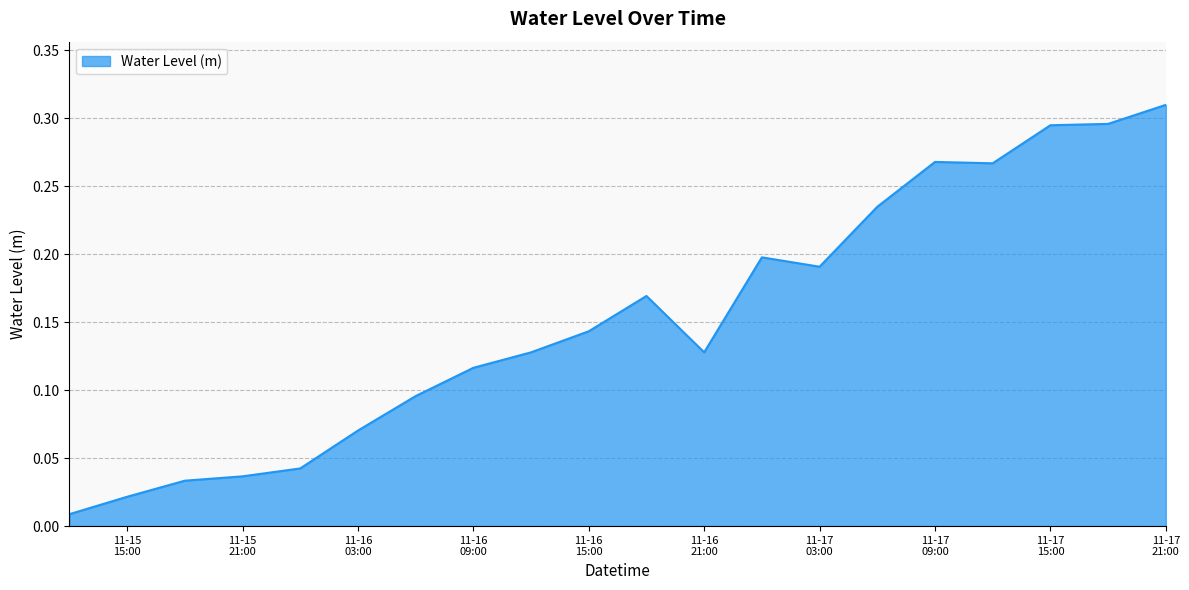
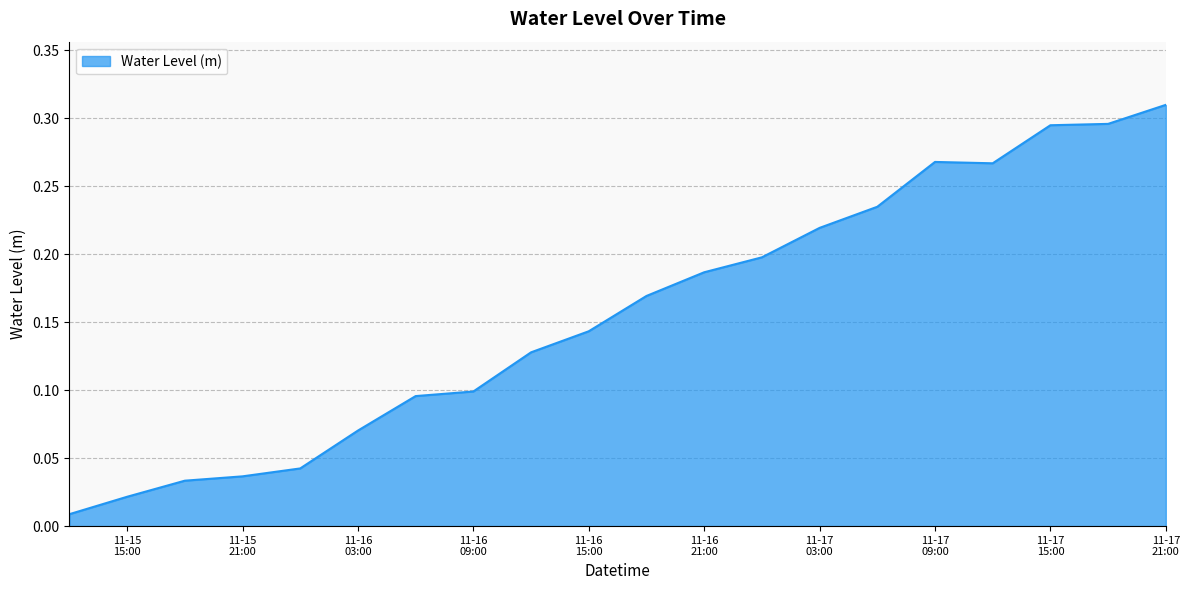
11-16 09:00: 0.116 -> 0.099
11-16 21:00: 0.128 -> 0.187
11-17 03:00: 0.191 -> 0.219
